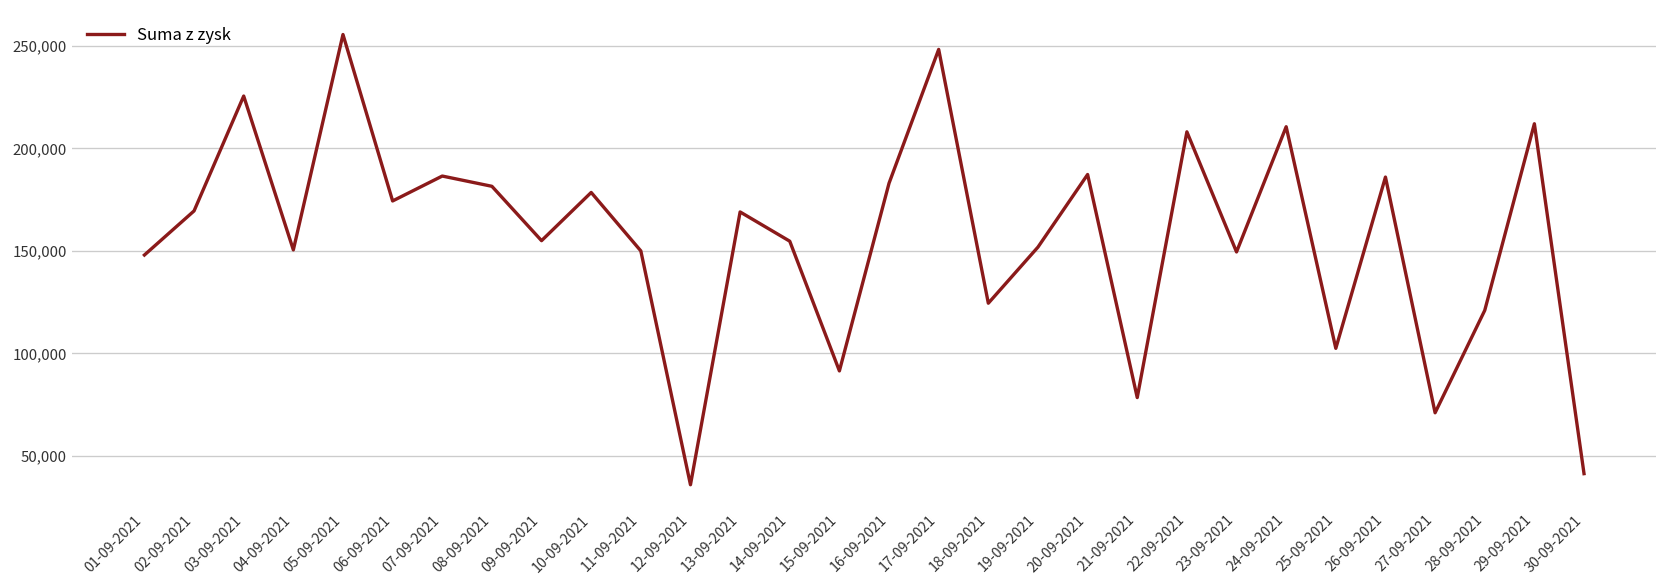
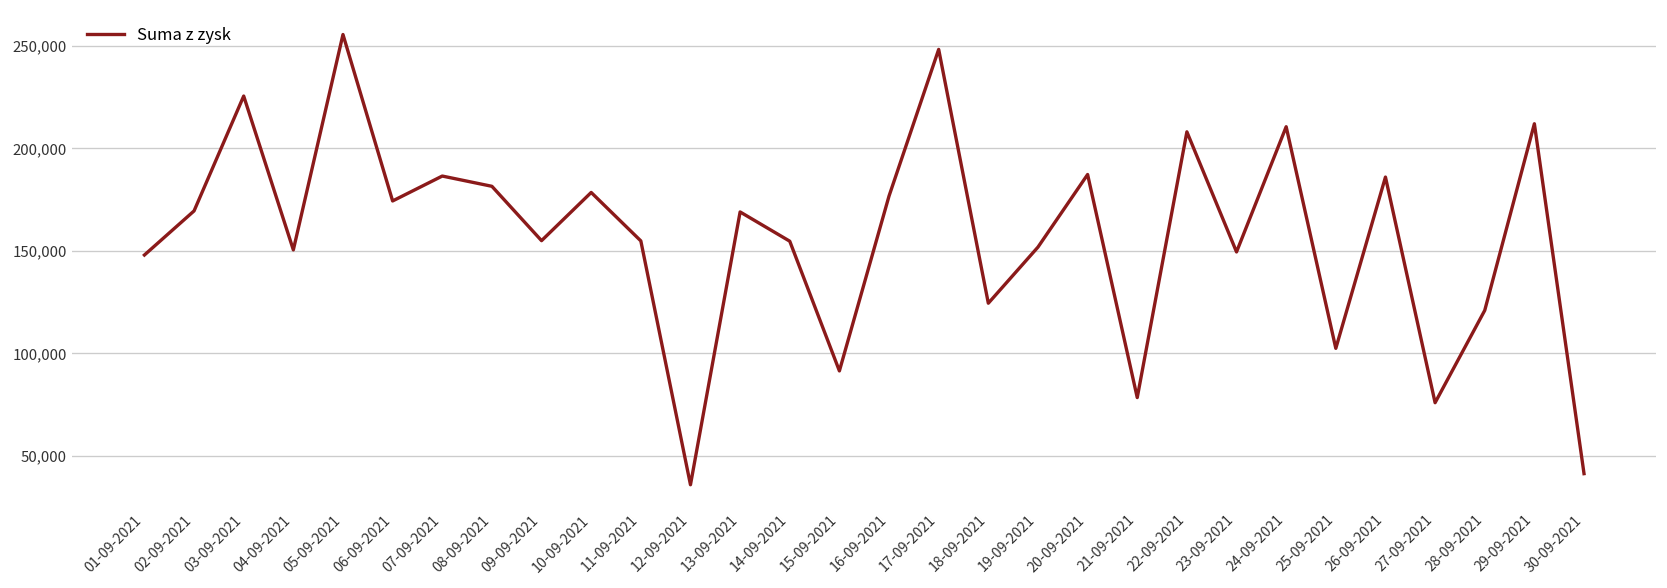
11-09-2021: 150,000 -> 155,000
16-09-2021: 183,000 -> 177,000
27-09-2021: 71,000 -> 76,000
